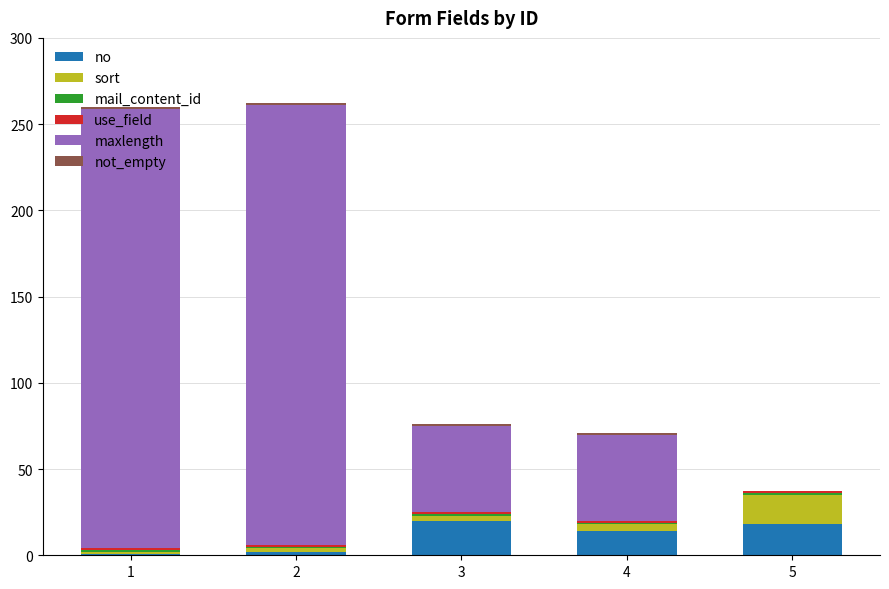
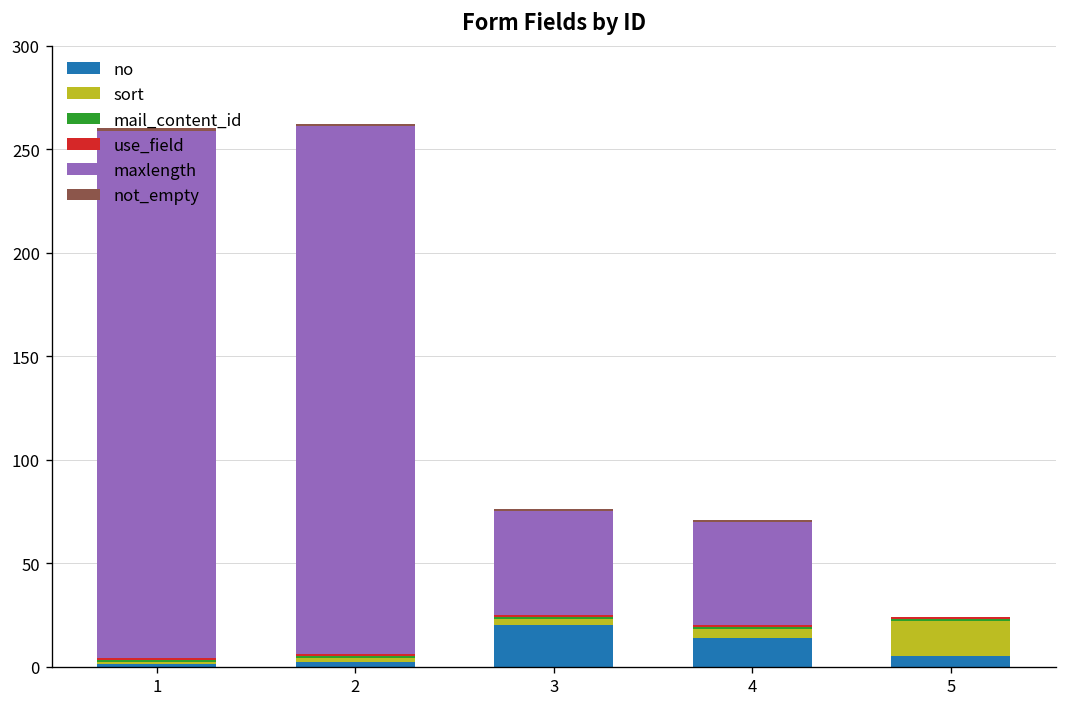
no, 5: 18 -> 5
